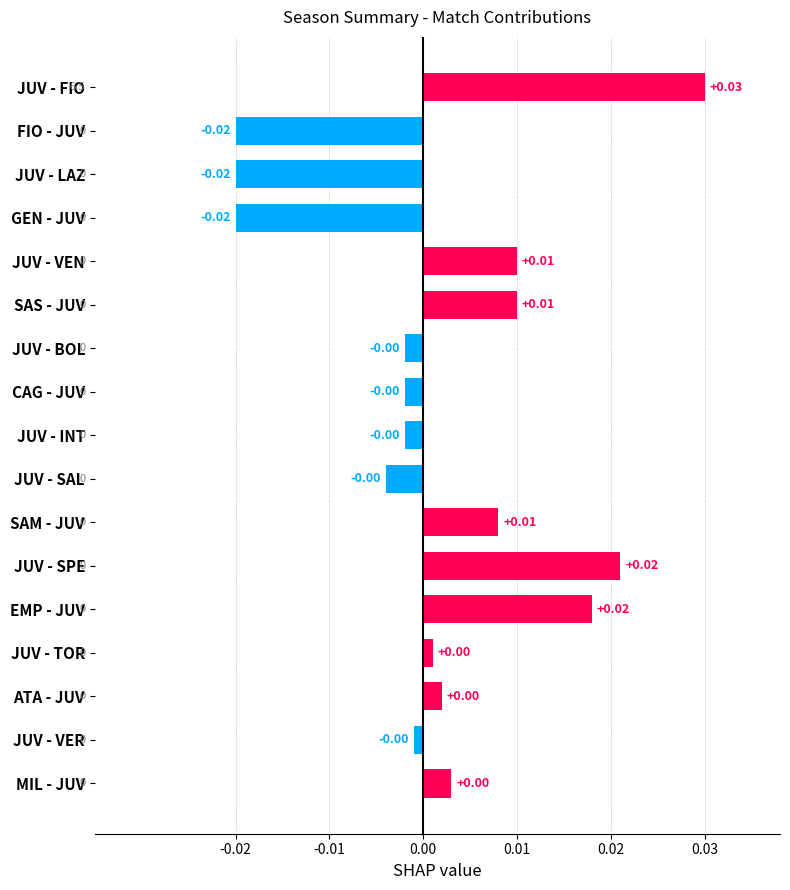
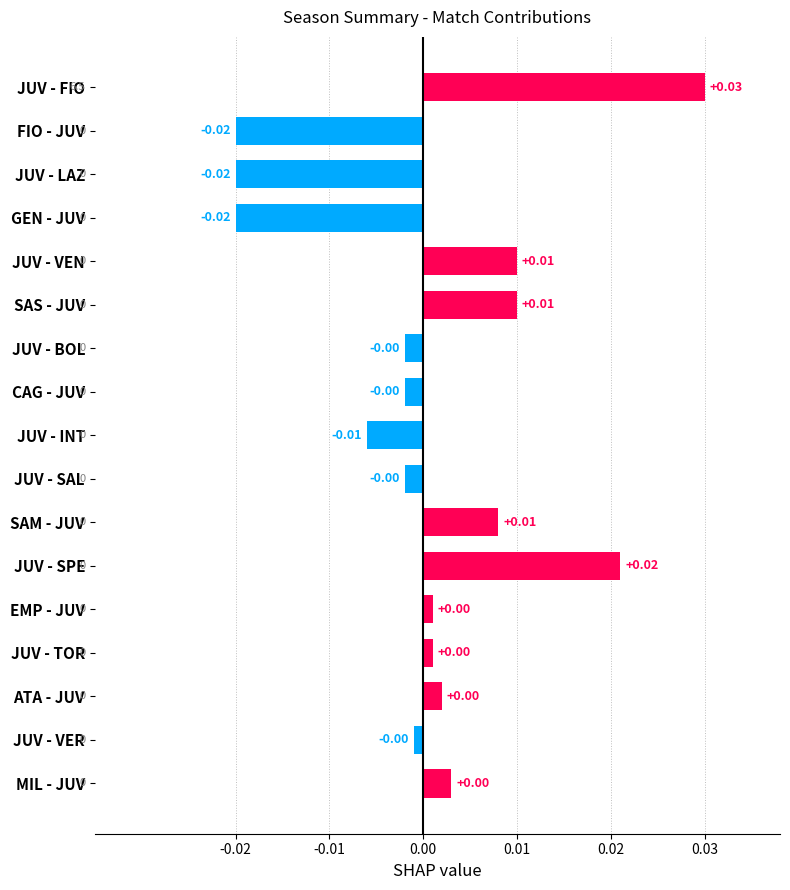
JUV - INT: -0.00 -> -0.01
JUV - SAL: -0.004 -> -0.002
EMP - JUV: +0.02 -> +0.00
